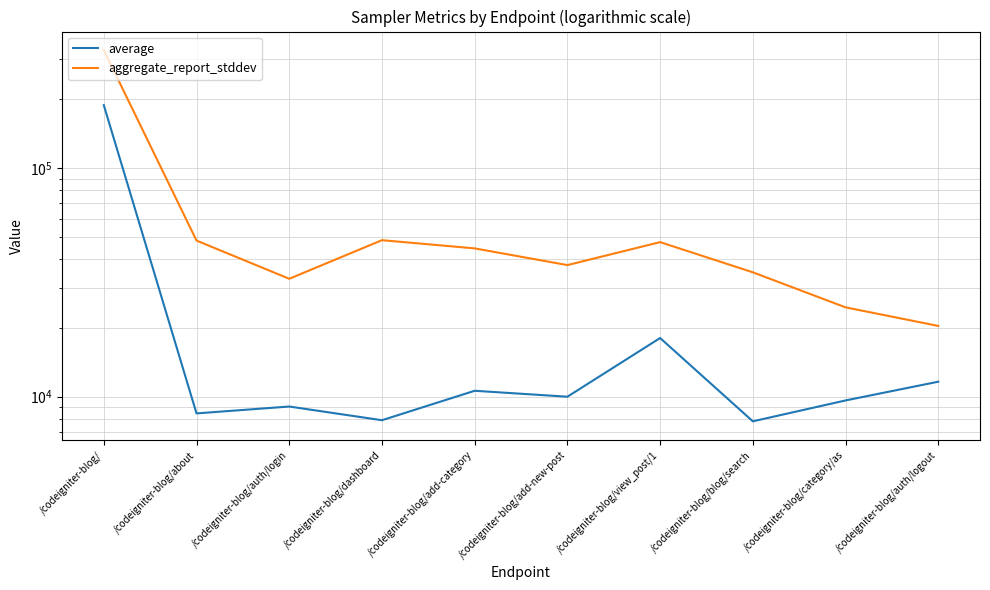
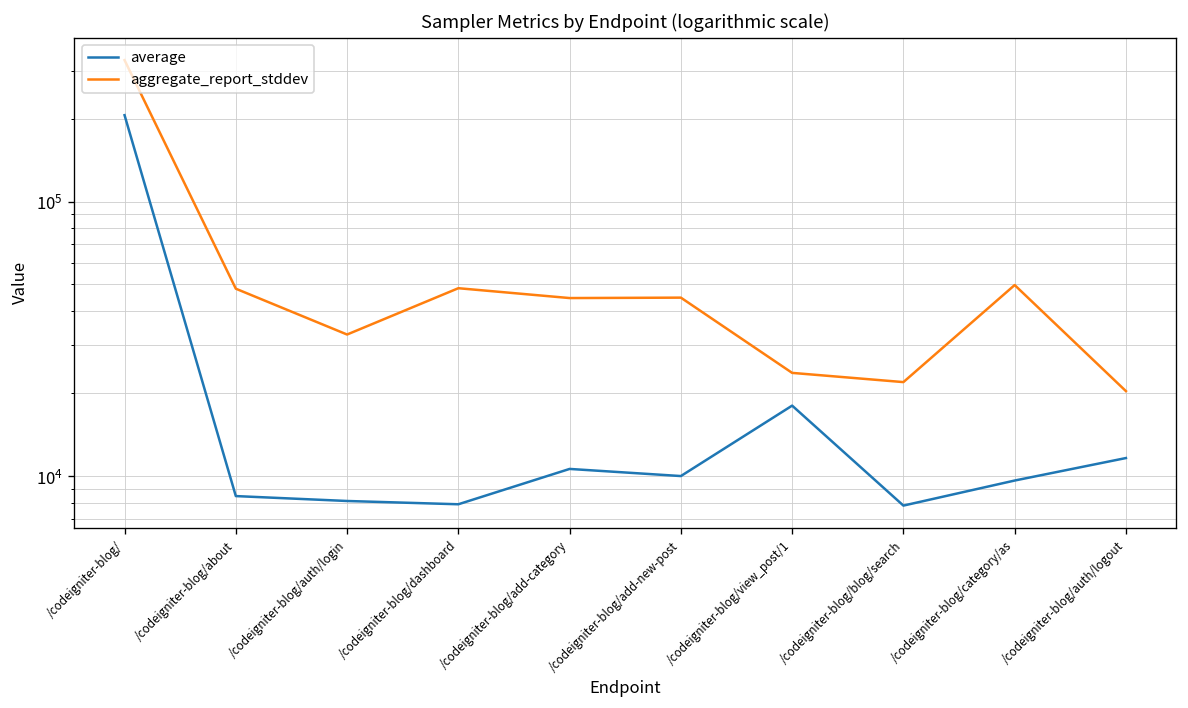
average, /codeigniter-blog/: 190000 -> 210000
average, /codeigniter-blog/auth/login: 9100 -> 8100
aggregate_report_stddev, /codeigniter-blog/add-new-post: 38000 -> 45000
aggregate_report_stddev, /codeigniter-blog/view_post/1: 47000 -> 24000
aggregate_report_stddev, /codeigniter-blog/blog/search: 35000 -> 22000
aggregate_report_stddev, /codeigniter-blog/category/as: 25000 -> 50000
